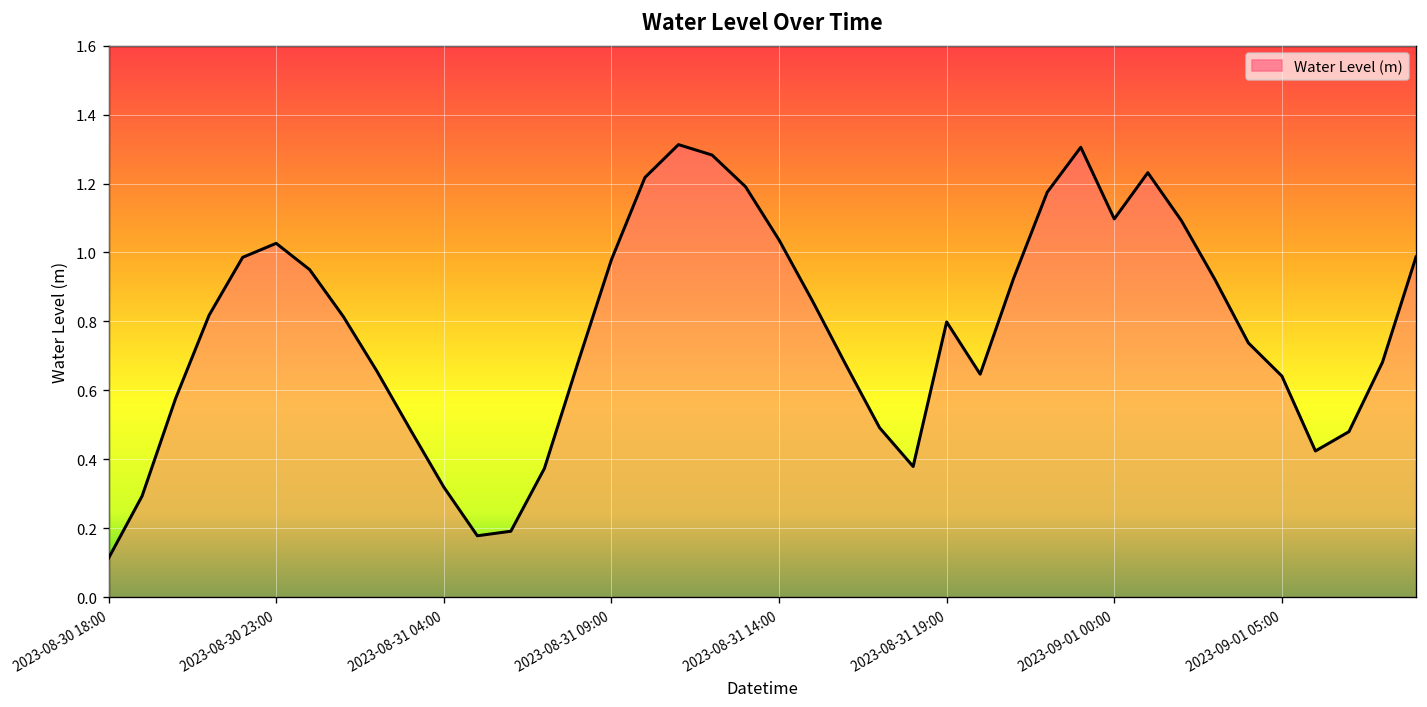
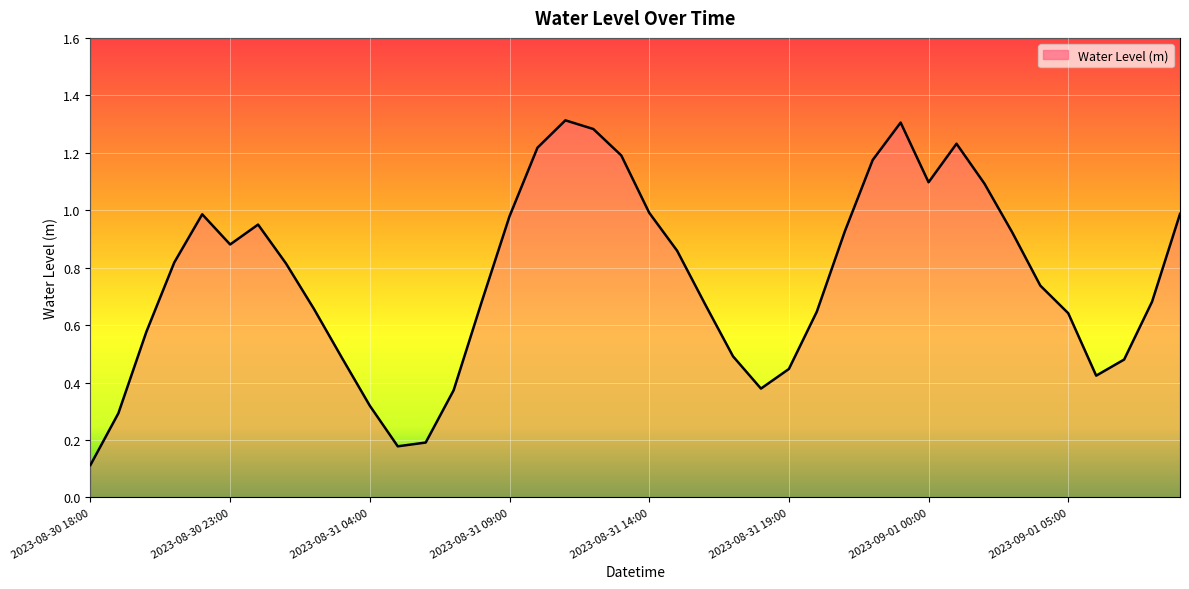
2023-08-30 23:00: 1.03 -> 0.88
2023-08-31 14:00: 1.04 -> 0.99
2023-08-31 19:00: 0.80 -> 0.45
